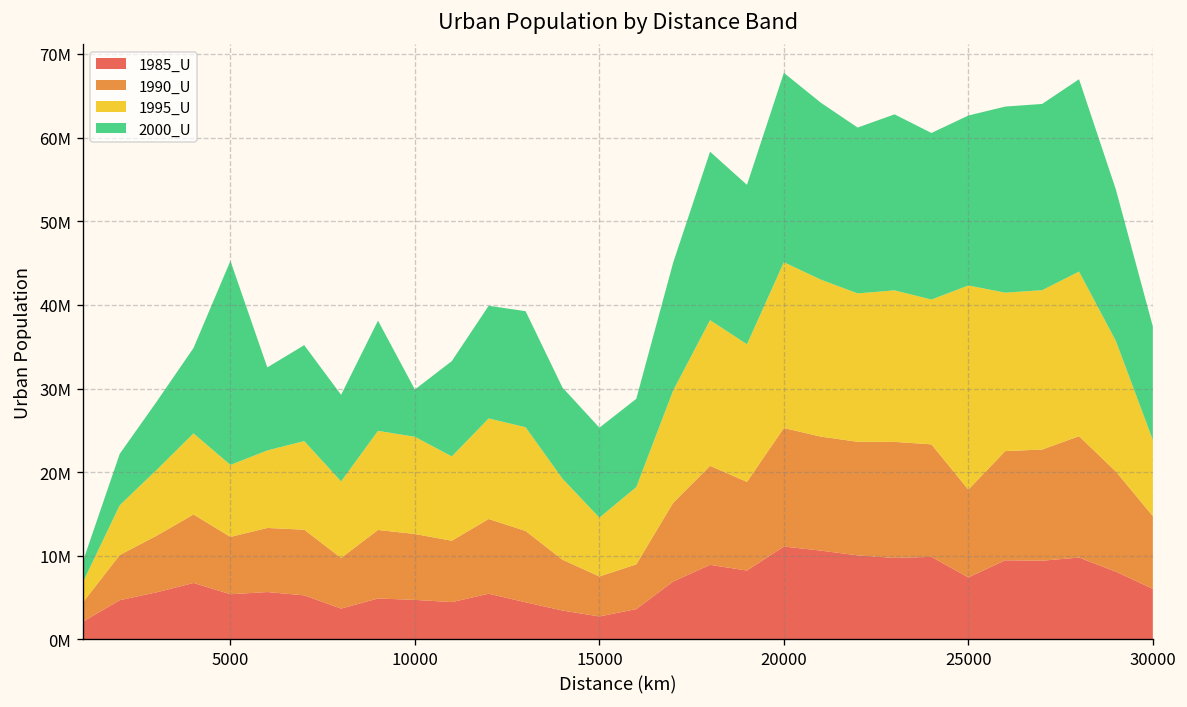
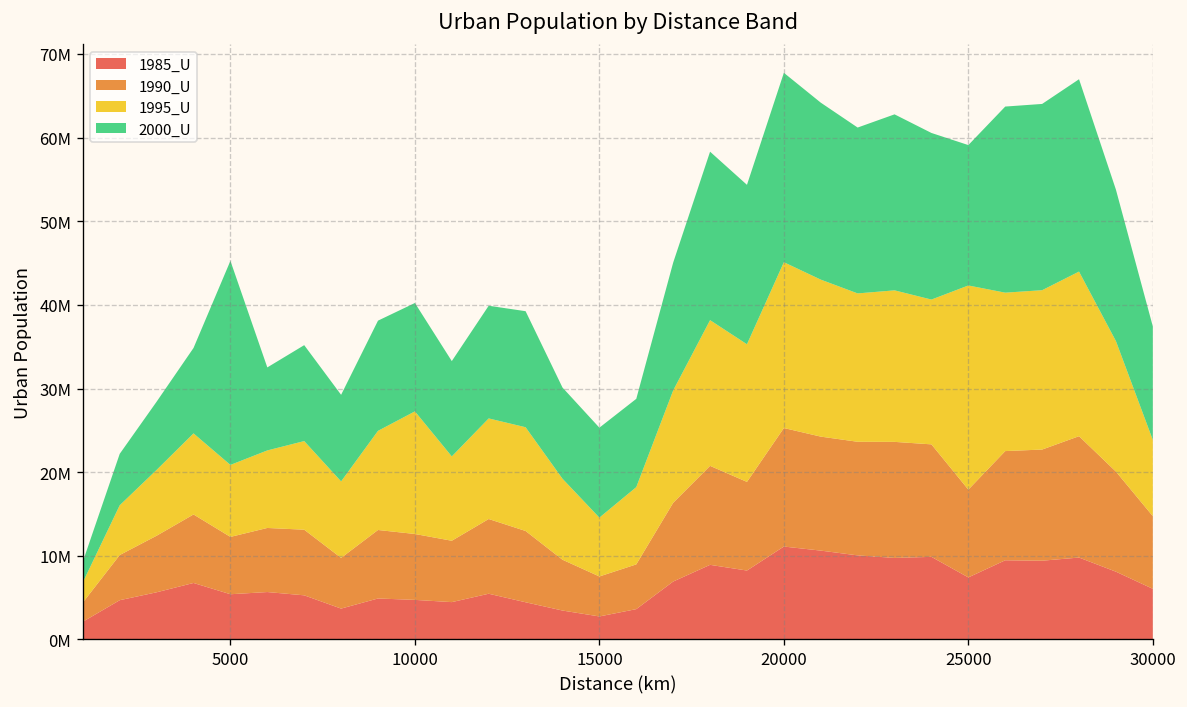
1995_U, 10000: 12000000 -> 15000000
2000_U, 10000: 6000000 -> 13000000
2000_U, 25000: 20000000 -> 17000000
